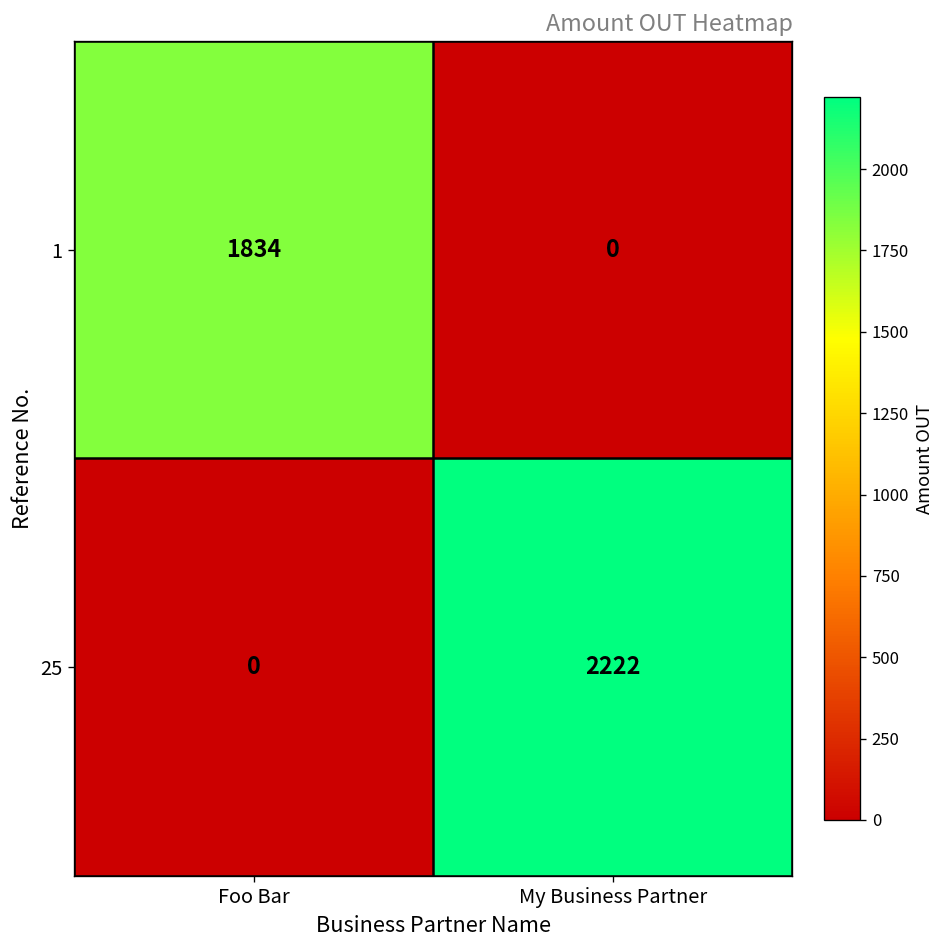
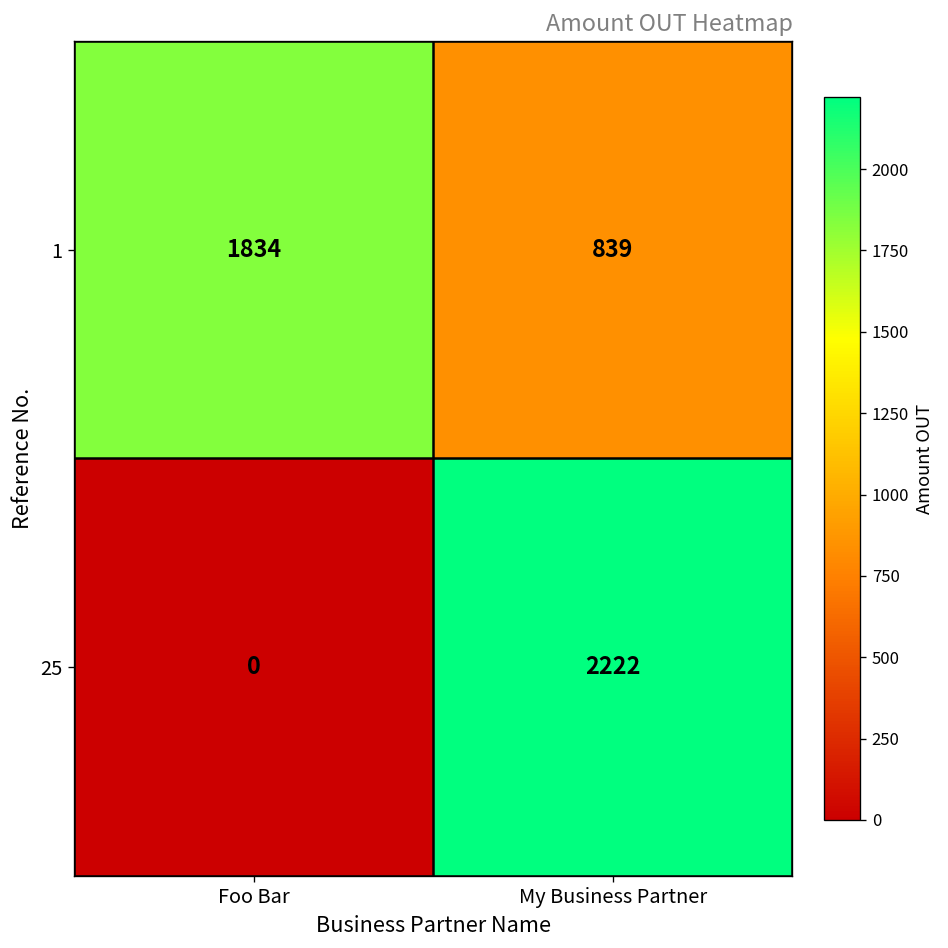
1, My Business Partner: 0 -> 839
